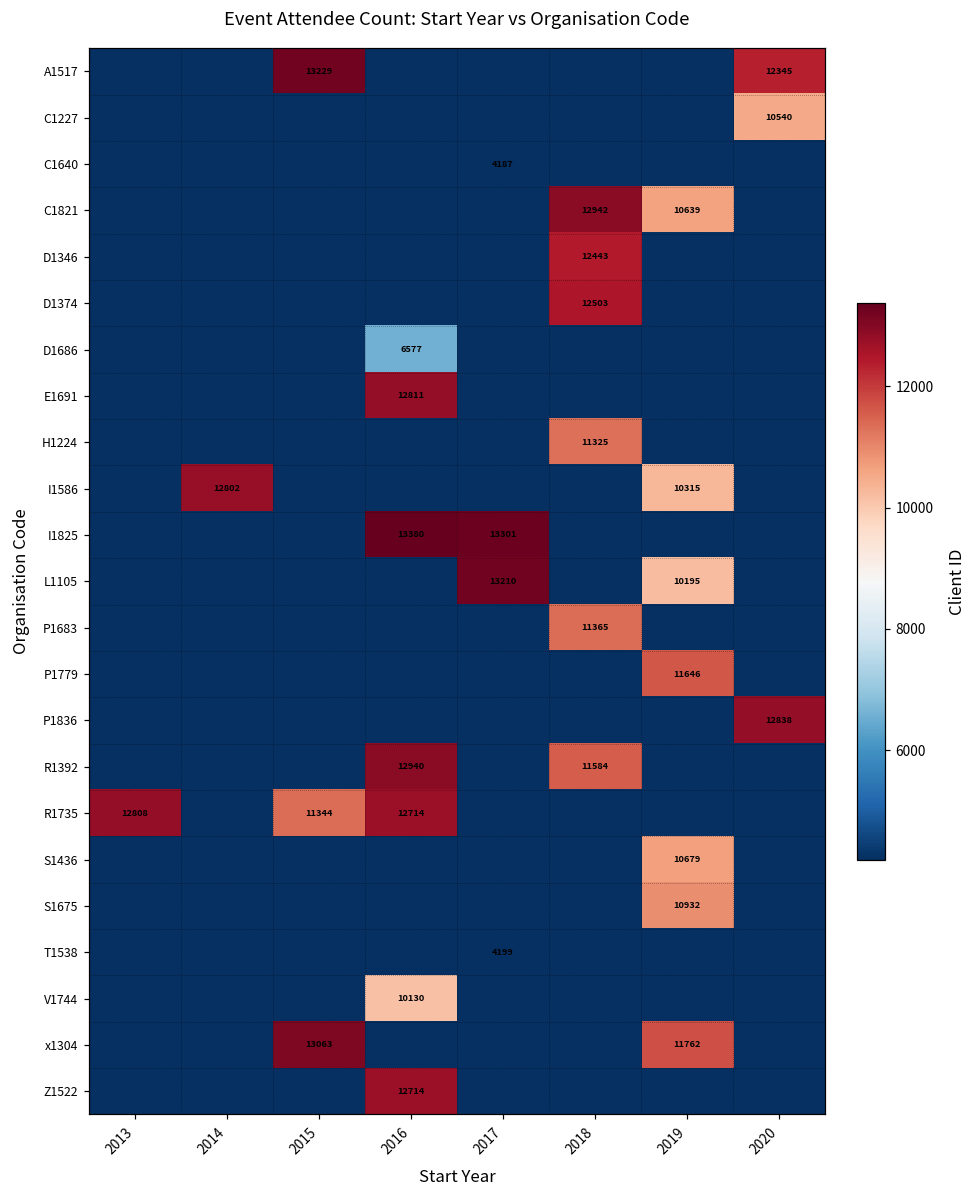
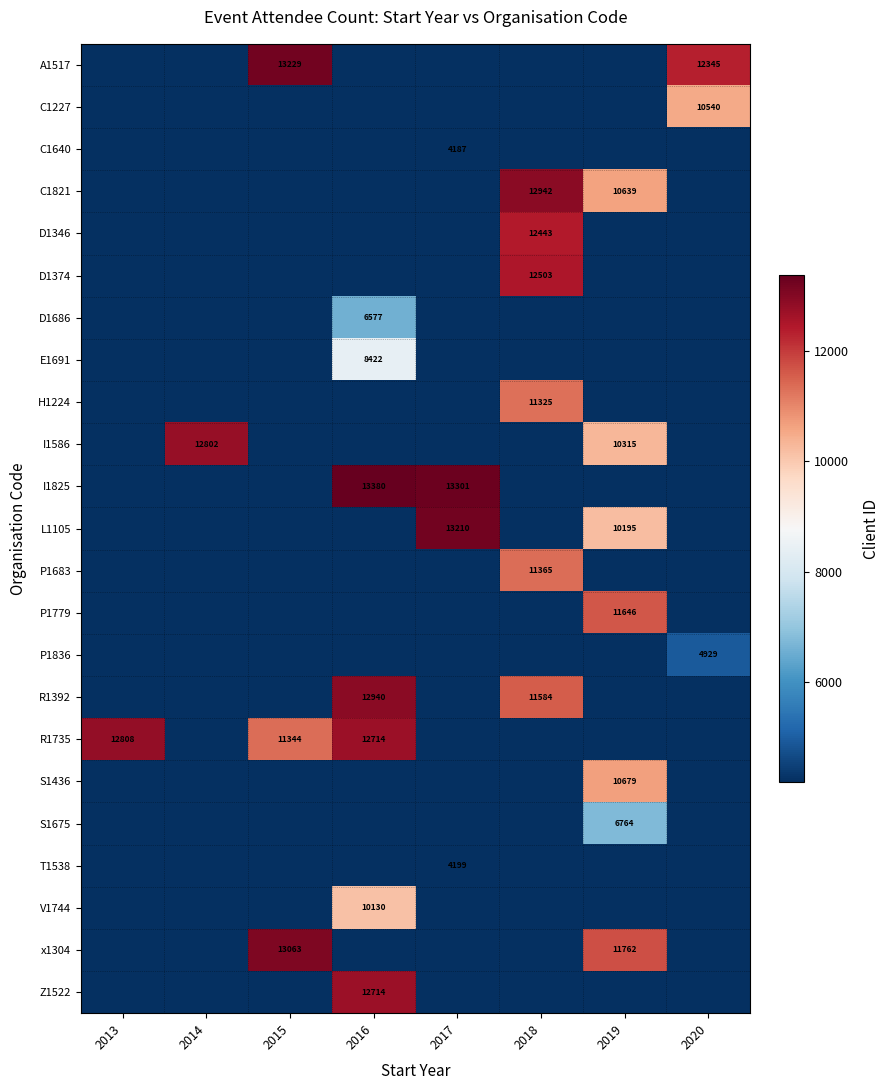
E1691, 2016: 12811 -> 8422
P1836, 2020: 12838 -> 4929
S1675, 2019: 10932 -> 6764
